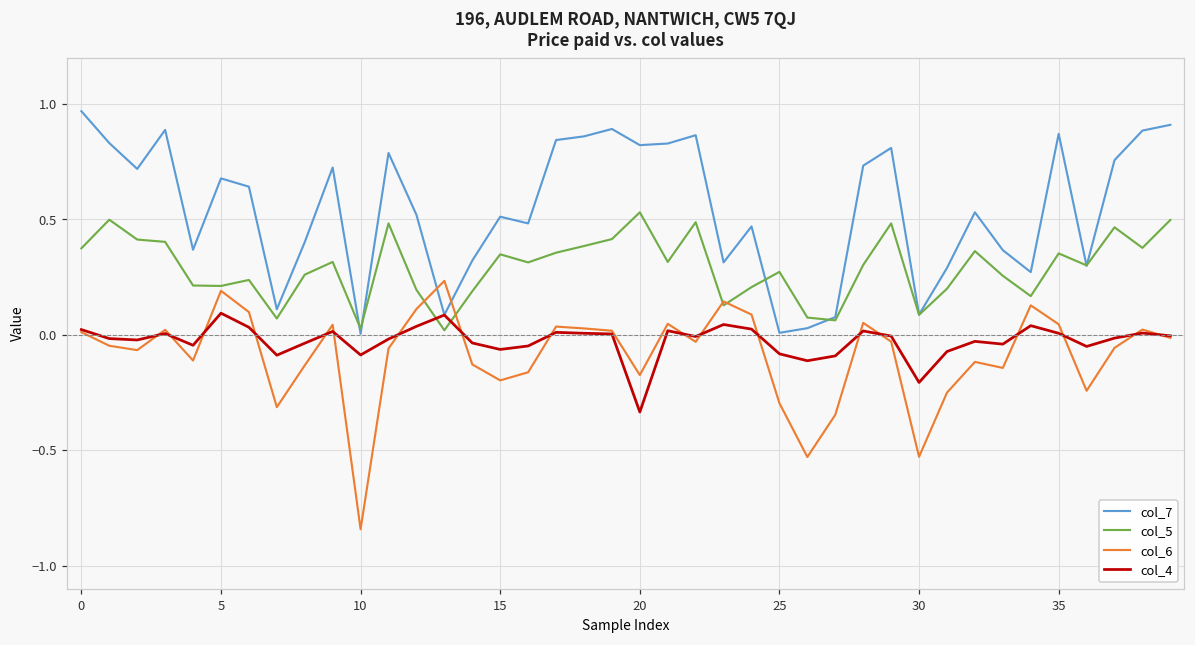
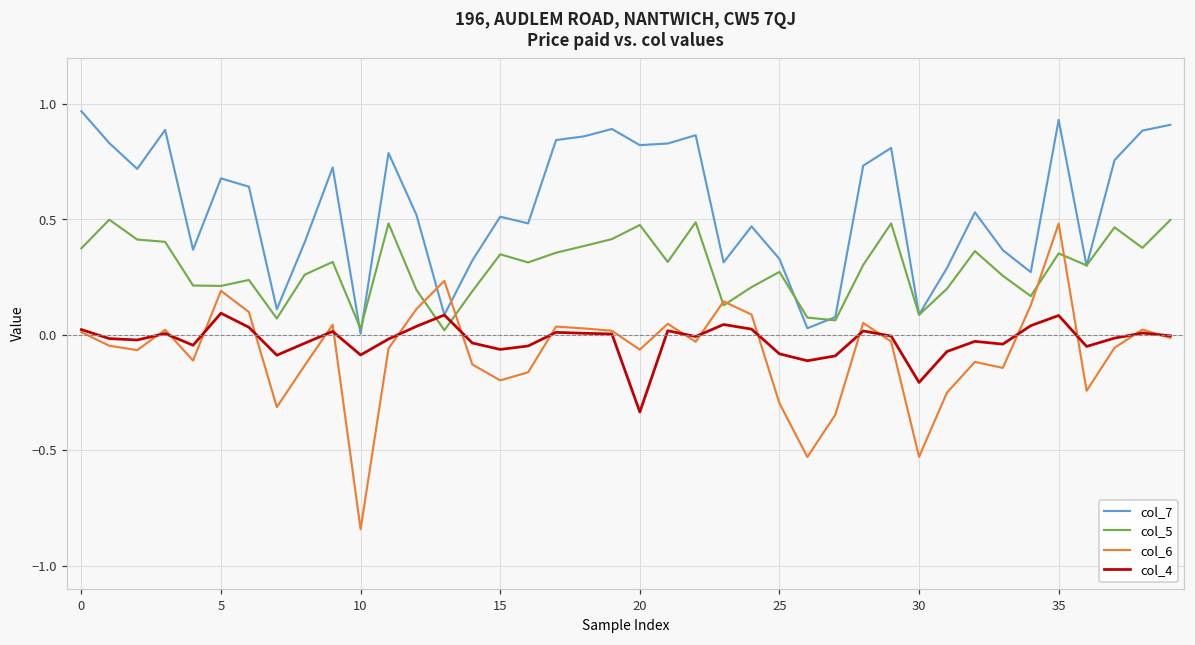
col_5, 20: 0.53 -> 0.48
col_6, 20: -0.18 -> -0.07
col_7, 25: 0.01 -> 0.33
col_7, 35: 0.87 -> 0.93
col_6, 35: 0.05 -> 0.48
col_4, 35: 0.01 -> 0.08
